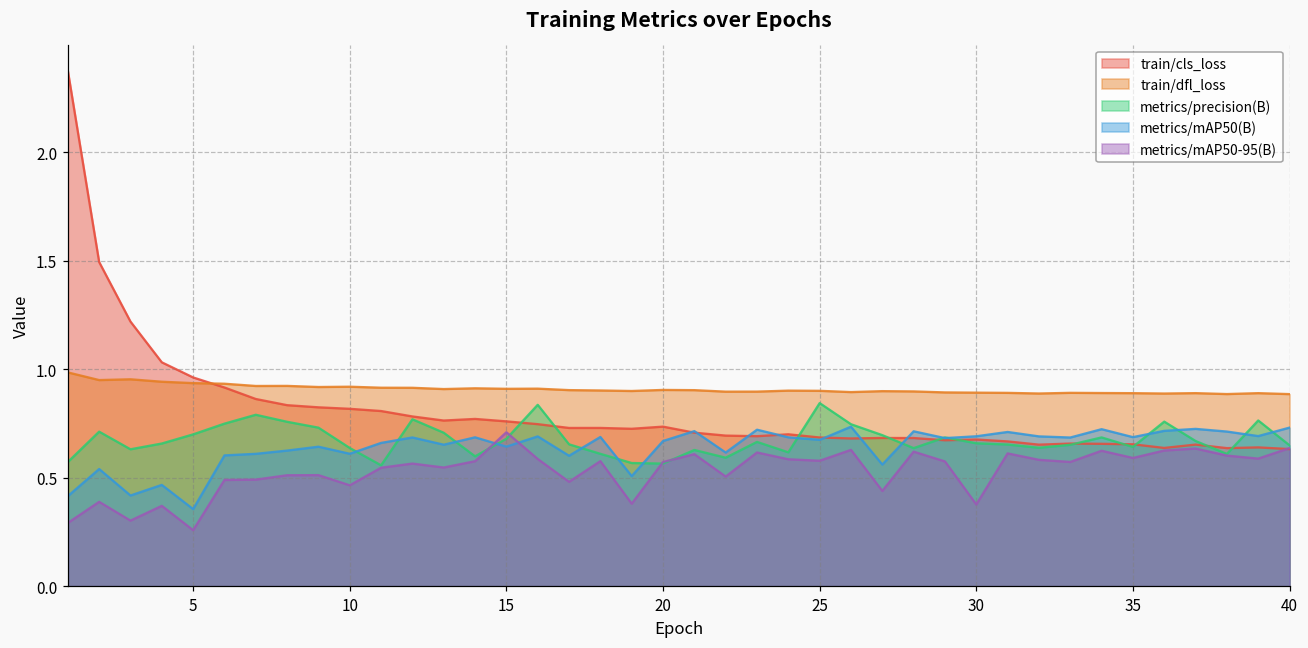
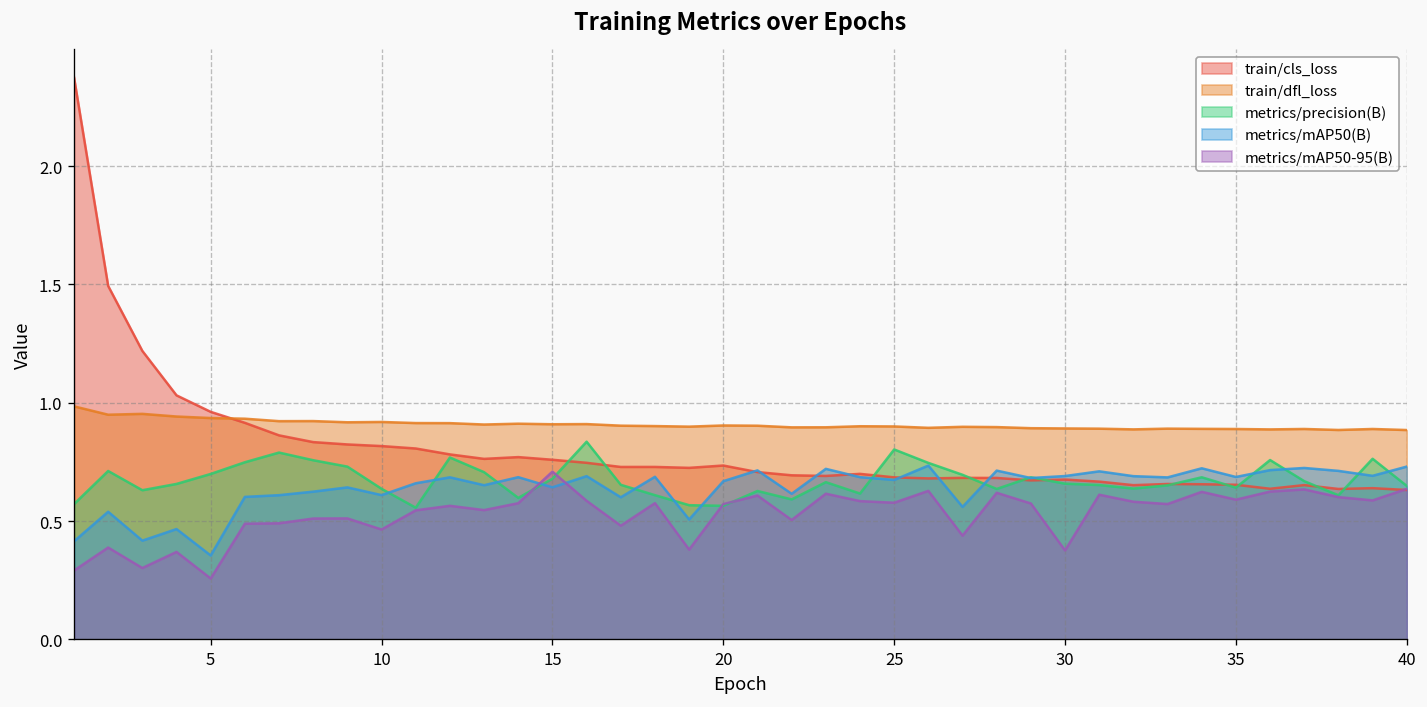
metrics/precision(B), 25: 0.84 -> 0.80
